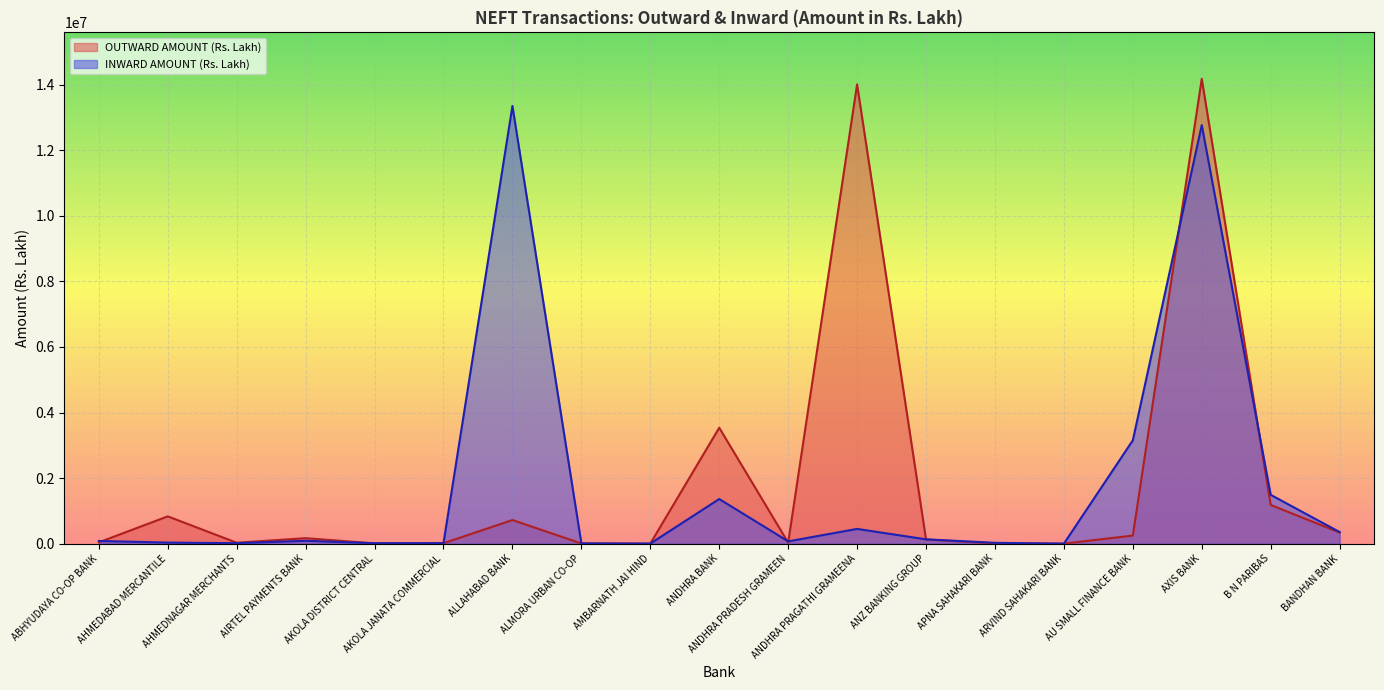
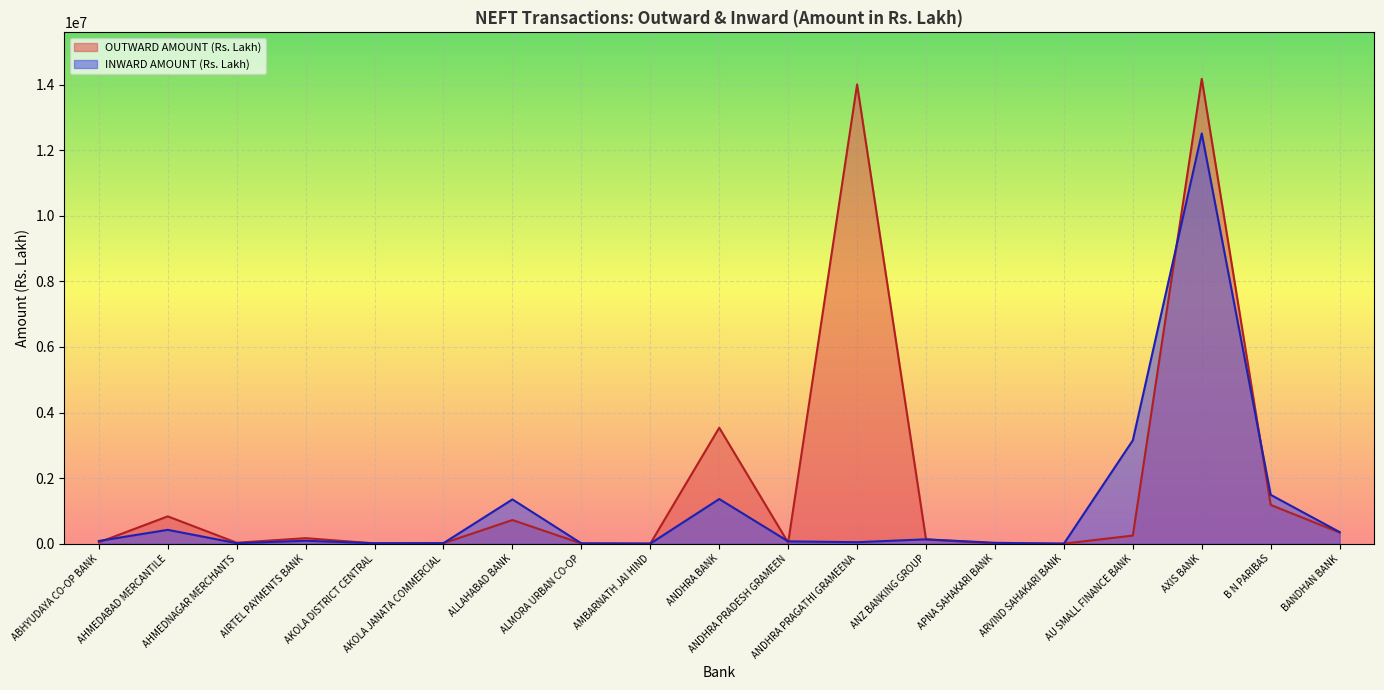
INWARD AMOUNT (Rs. Lakh), AHMEDABAD MERCANTILE: 0 -> 400000
INWARD AMOUNT (Rs. Lakh), ALLAHABAD BANK: 13400000 -> 1400000
INWARD AMOUNT (Rs. Lakh), ANDHRA PRAGATHI GRAMEENA: 500000 -> 0
INWARD AMOUNT (Rs. Lakh), AXIS BANK: 12800000 -> 12500000
